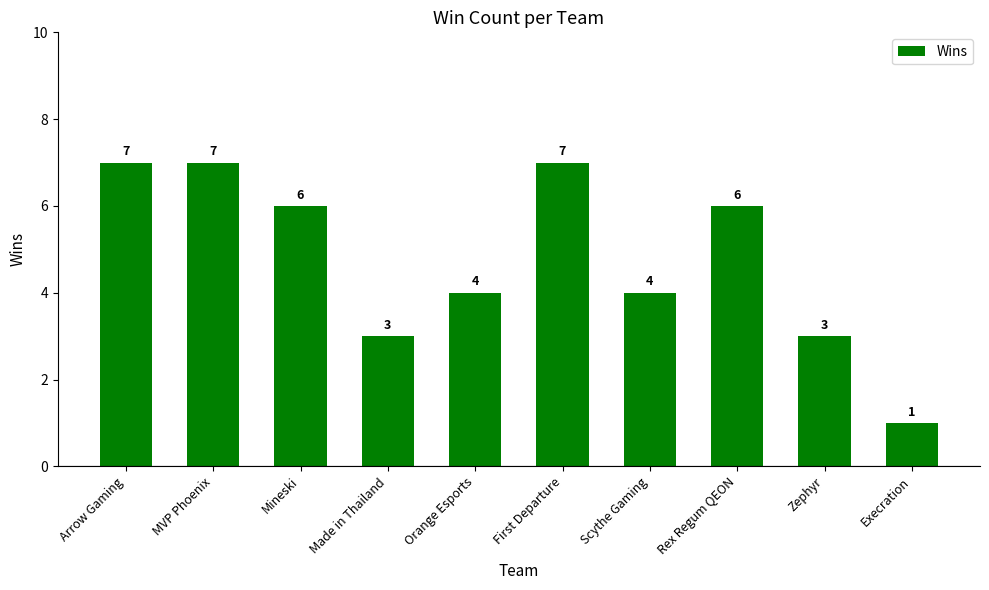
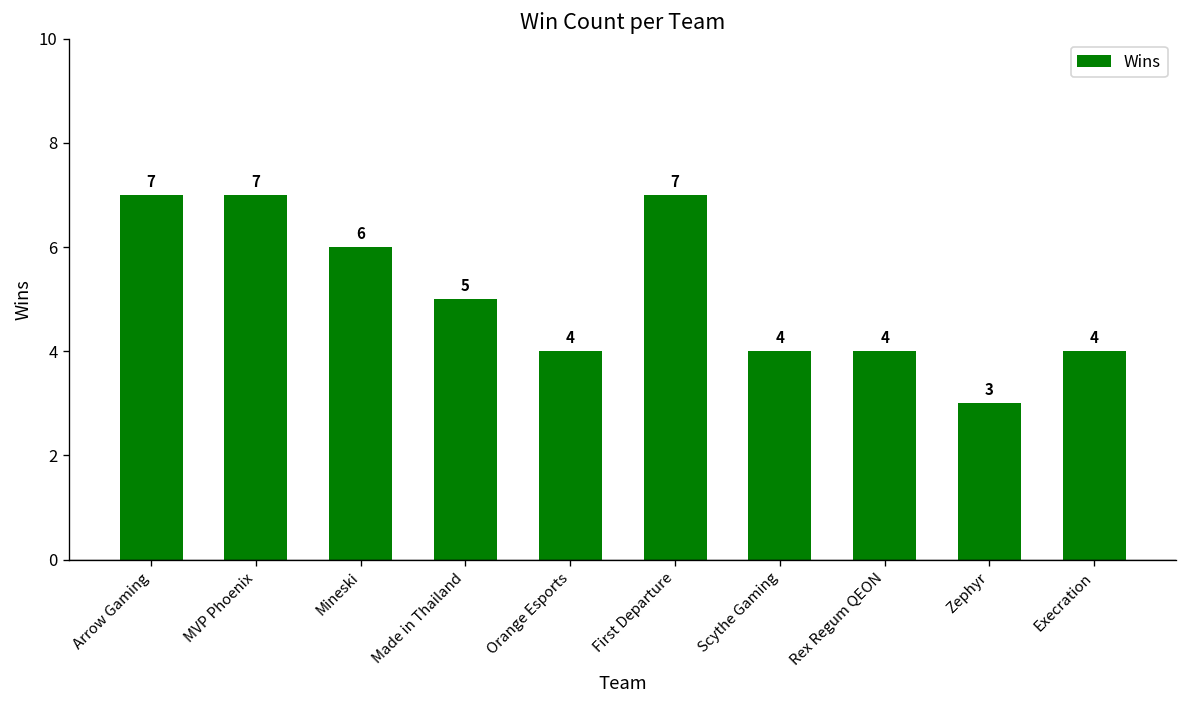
Made in Thailand: 3 -> 5
Rex Regum QEON: 6 -> 4
Execration: 1 -> 4
